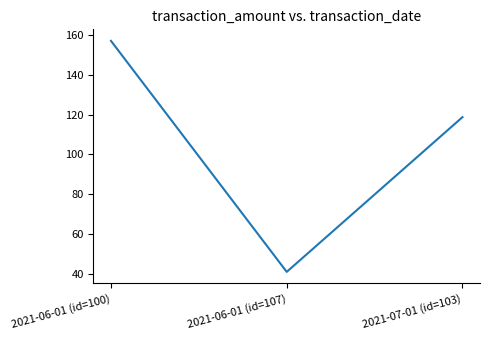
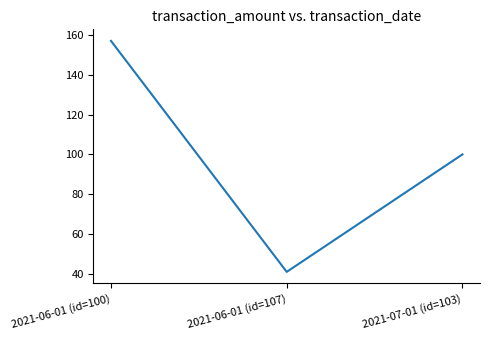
2021-07-01 (id=103): 119 -> 100
